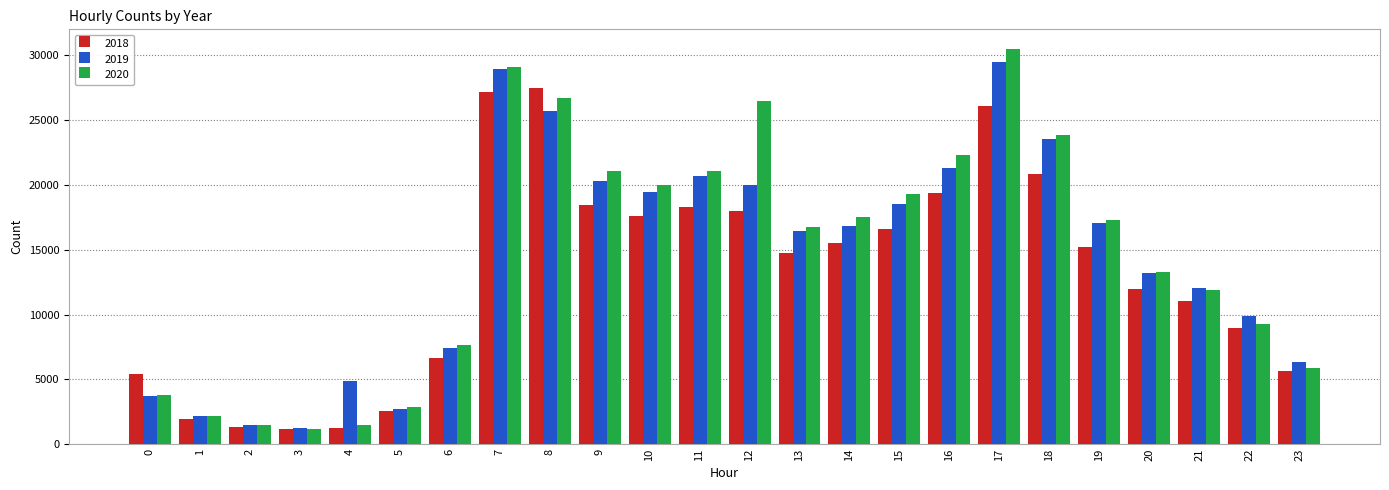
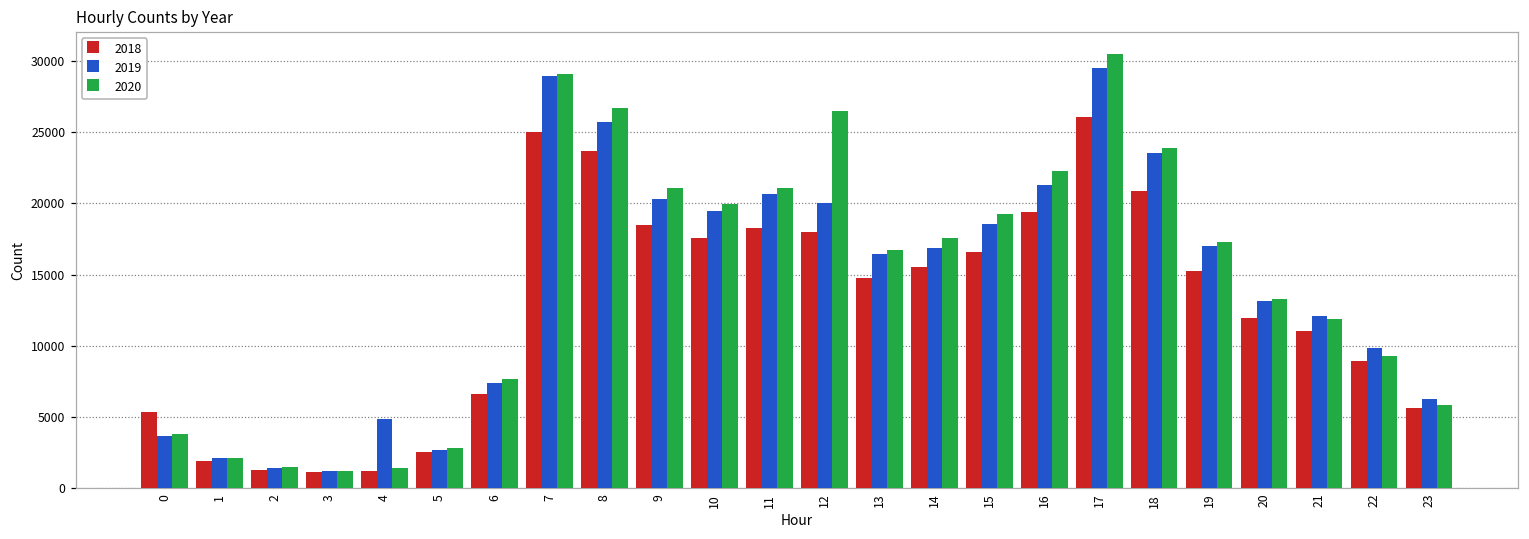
2018, 7: 27200 -> 25000
2018, 8: 27500 -> 23700
